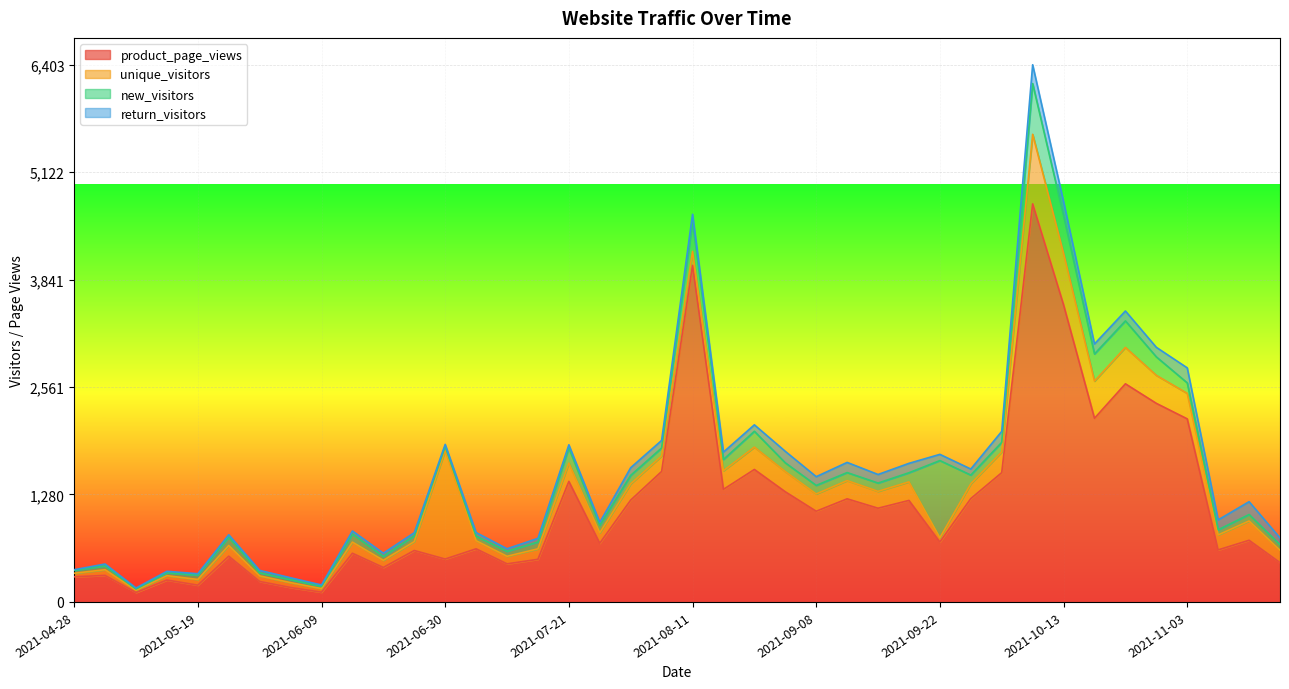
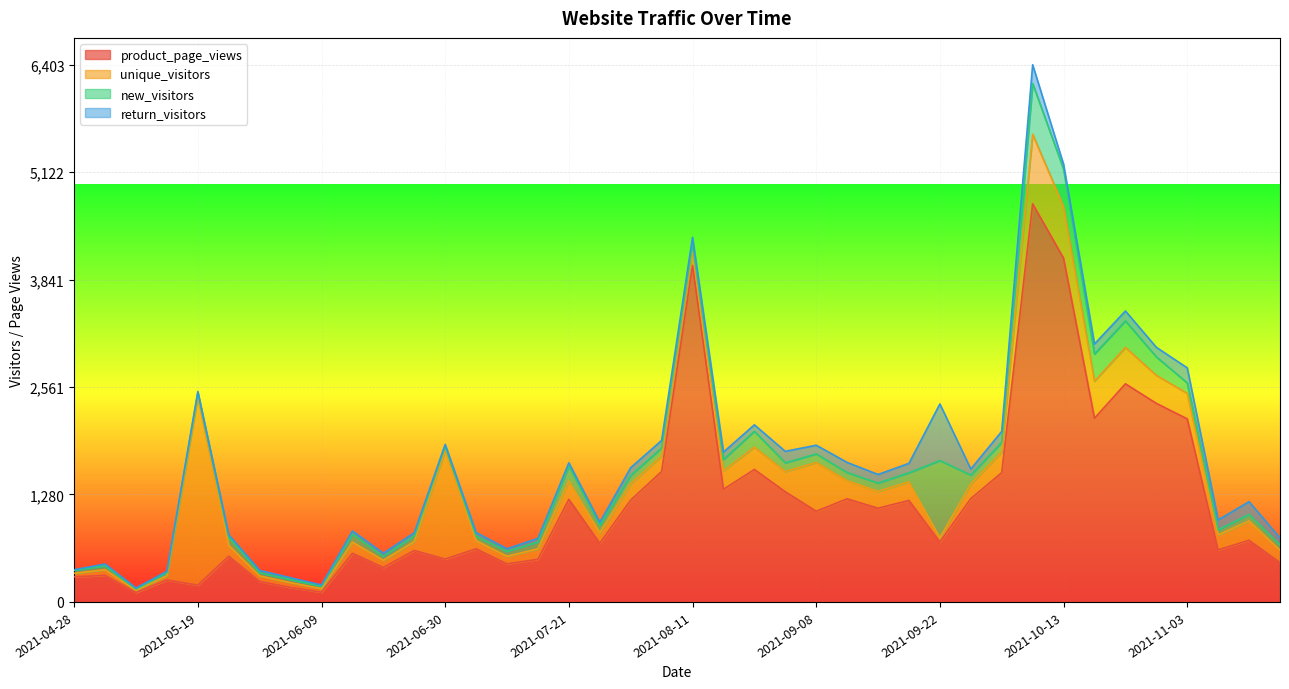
unique_visitors, 2021-05-19: 100 -> 2,200
product_page_views, 2021-07-21: 1,400 -> 1,200
new_visitors, 2021-08-11: 400 -> 100
unique_visitors, 2021-09-08: 200 -> 600
return_visitors, 2021-09-22: 100 -> 700
product_page_views, 2021-10-13: 3,500 -> 4,100
return_visitors, 2021-10-13: 200 -> 100
